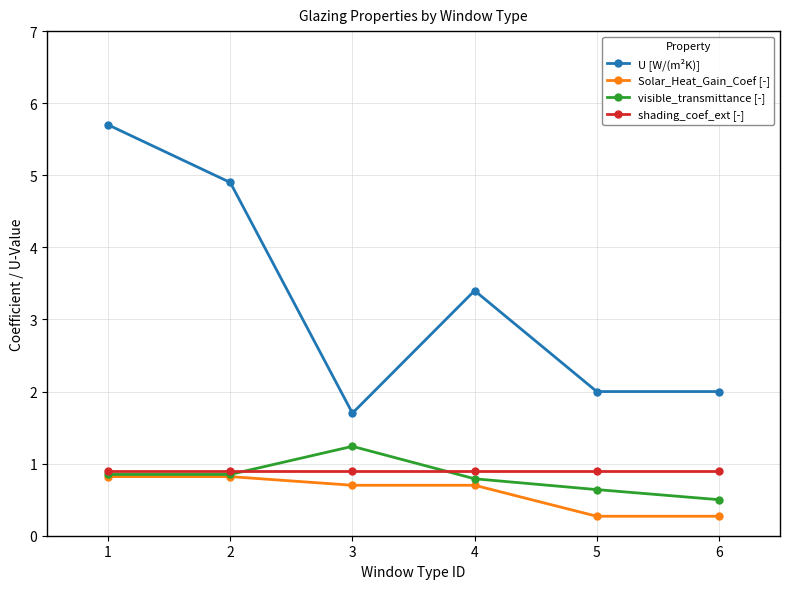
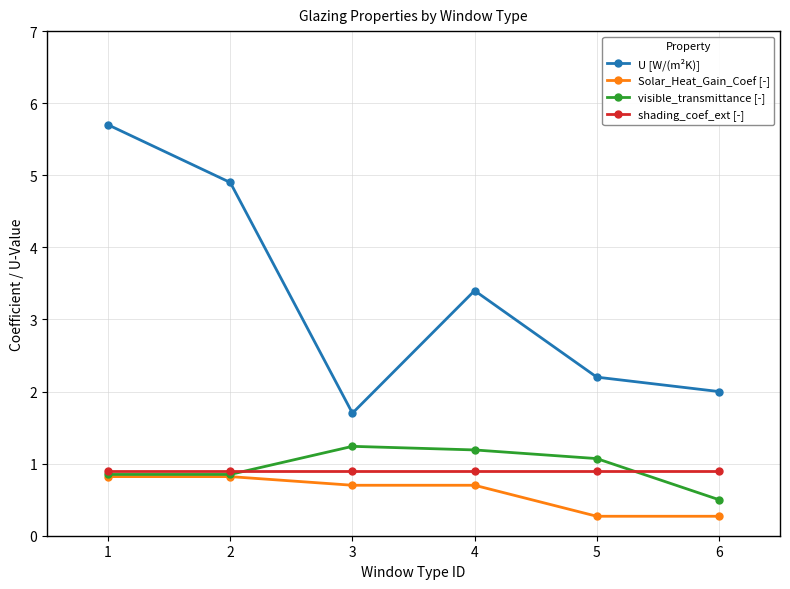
visible_transmittance [-], 4: 0.8 -> 1.2
U [W/(m²K)], 5: 2.0 -> 2.2
visible_transmittance [-], 5: 0.6 -> 1.1
